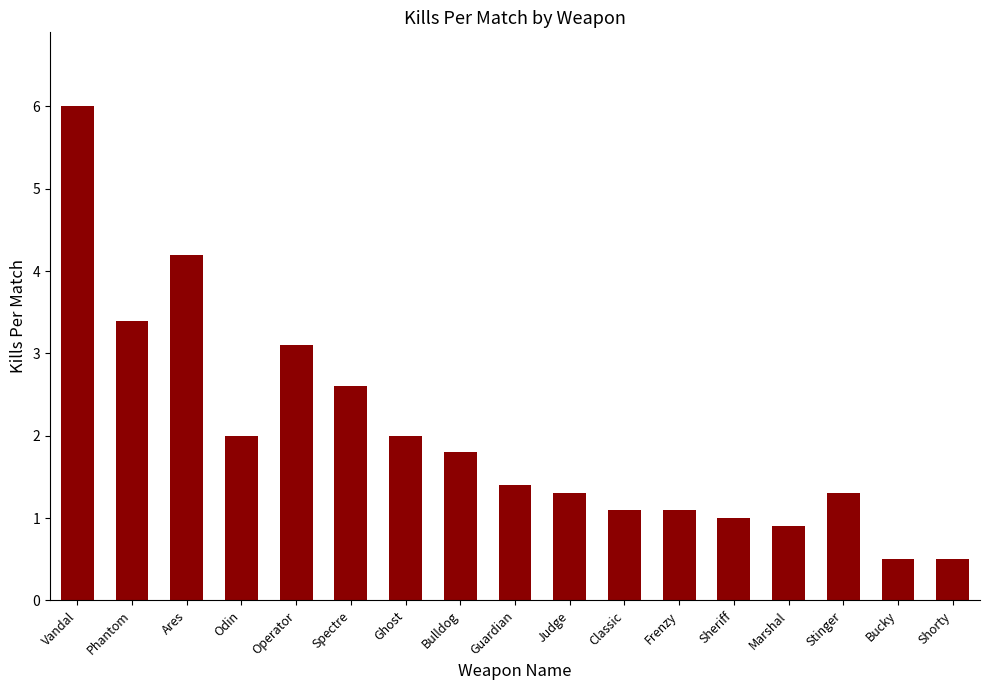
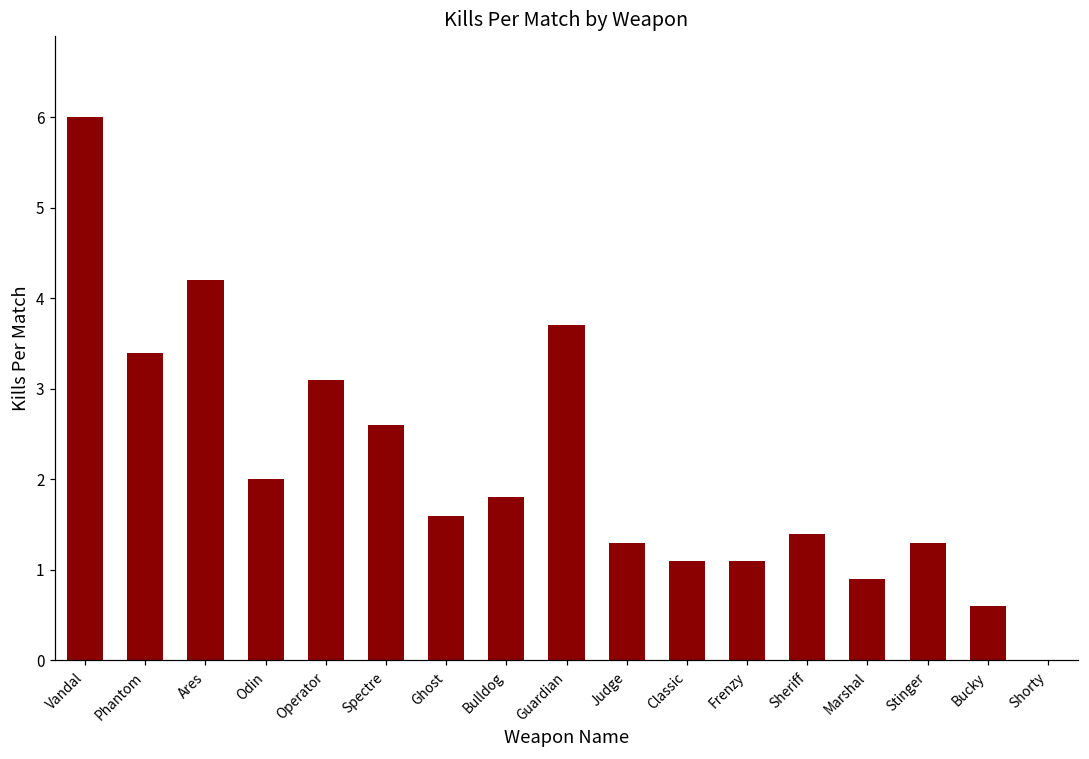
Ghost: 2.0 -> 1.6
Guardian: 1.4 -> 3.7
Sheriff: 1.0 -> 1.4
Bucky: 0.5 -> 0.6
Shorty: 0.5 -> 0.0
